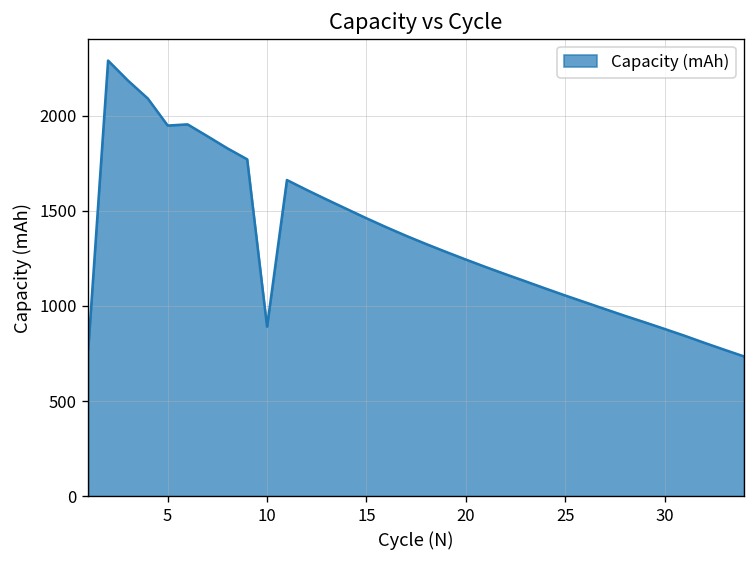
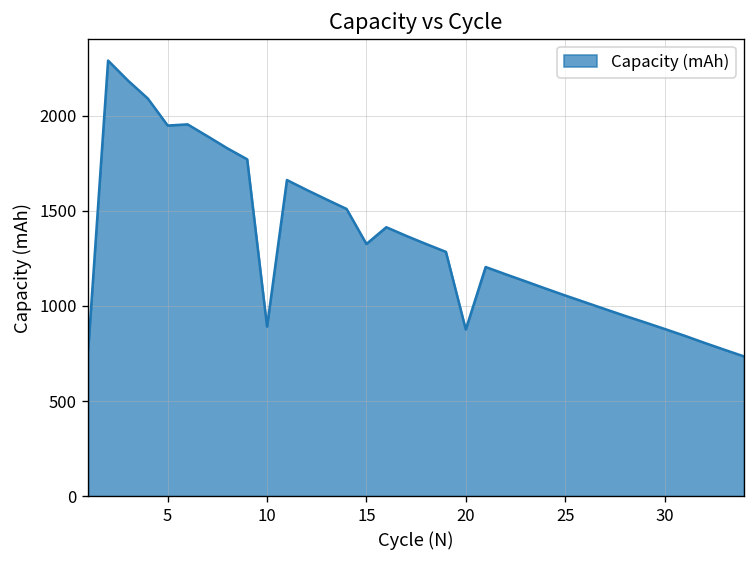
15: 1460 -> 1330
20: 1240 -> 880
